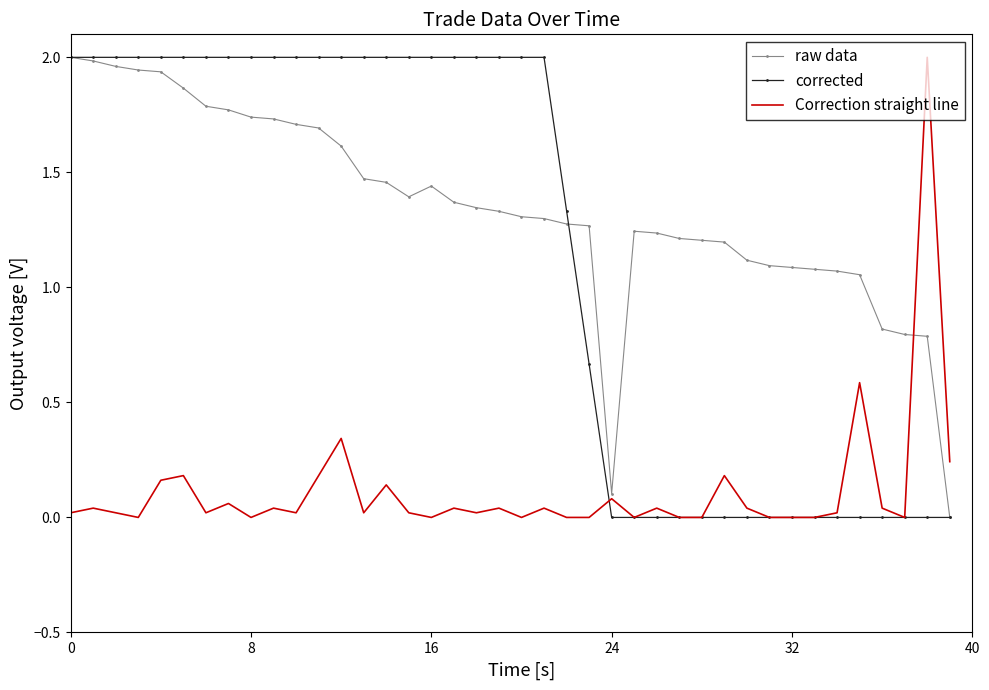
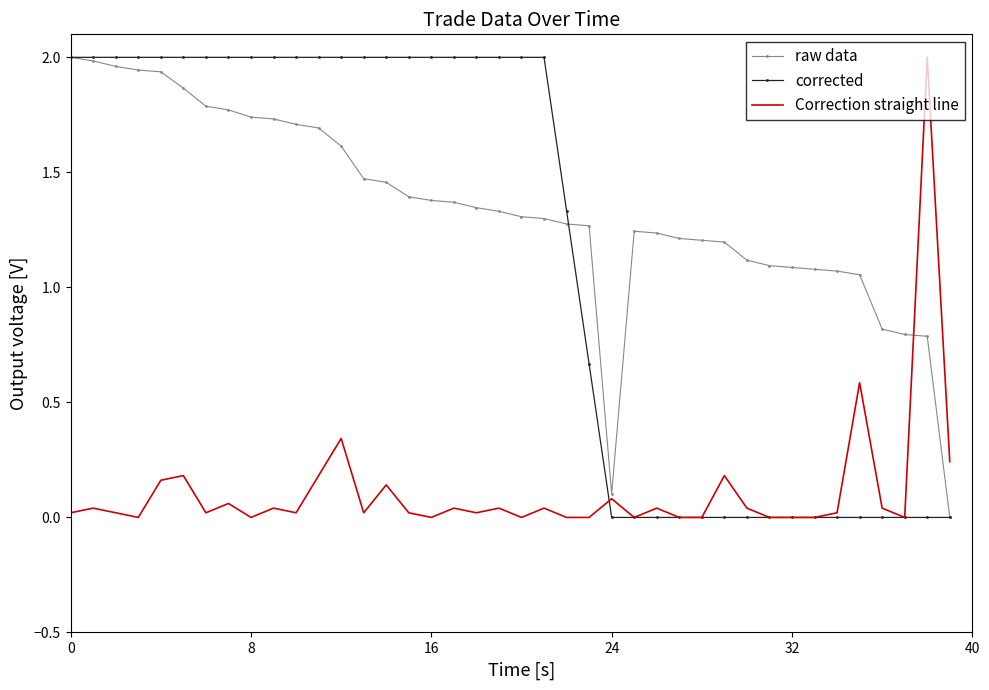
raw data, 16: 1.44 -> 1.38
